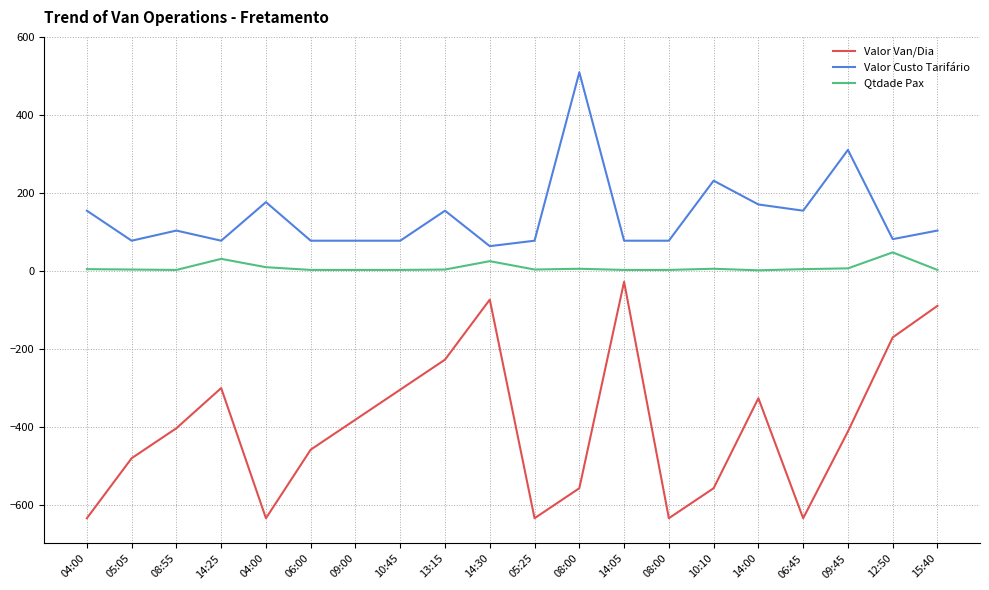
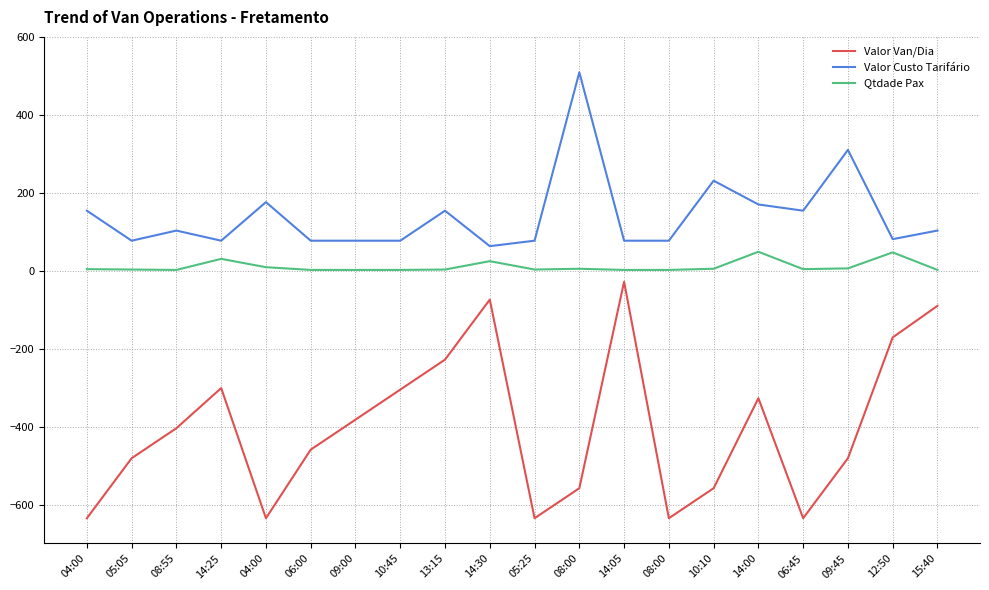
Qtdade Pax, 14:00: 0 -> 50
Valor Van/Dia, 09:45: -410 -> -480
